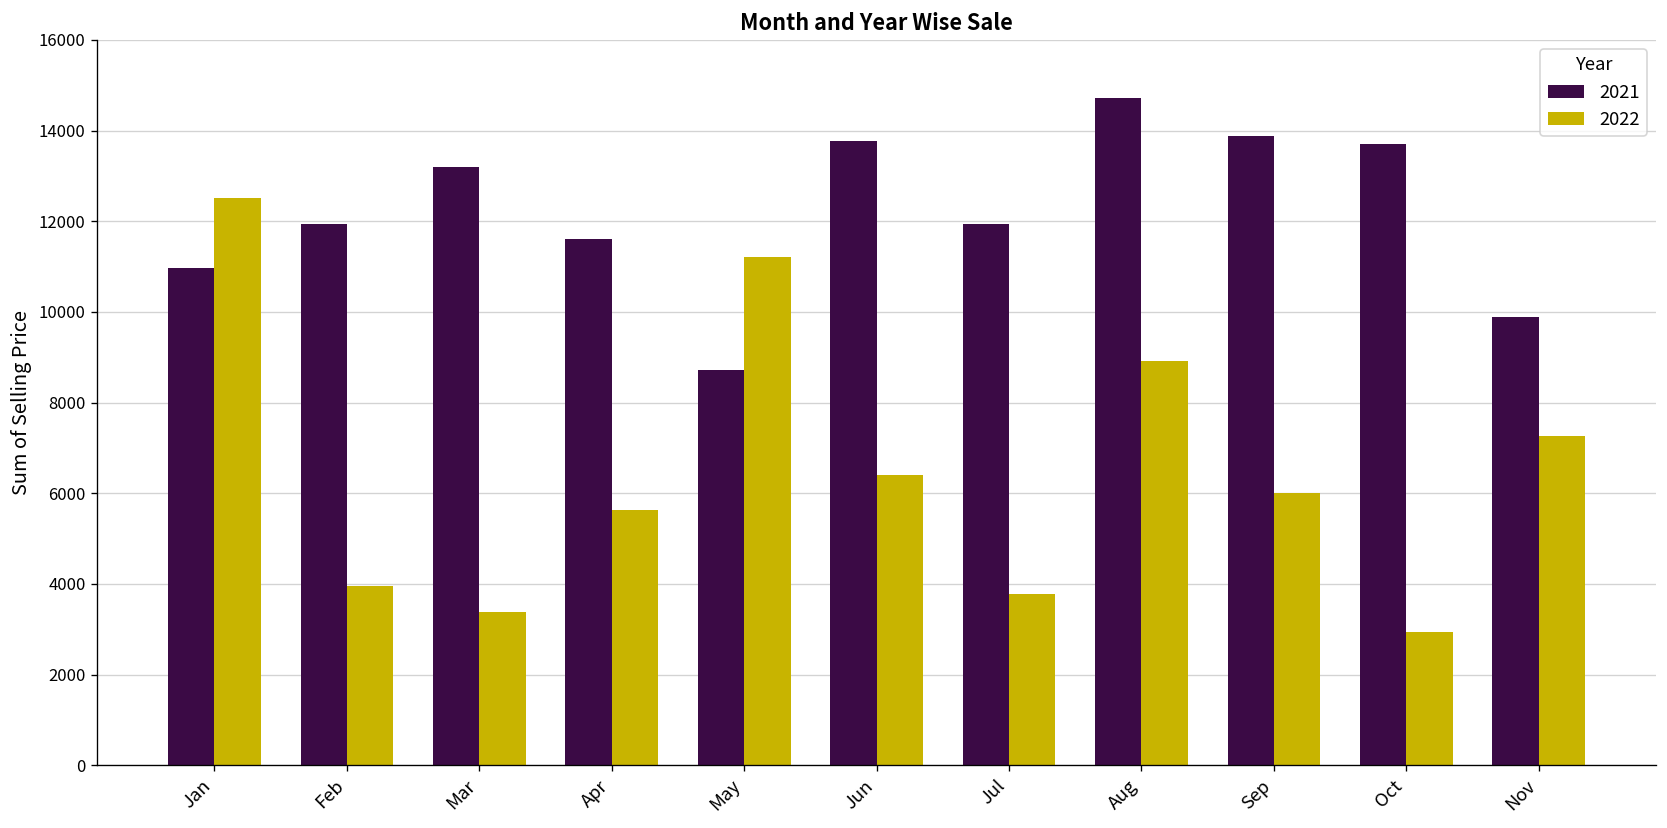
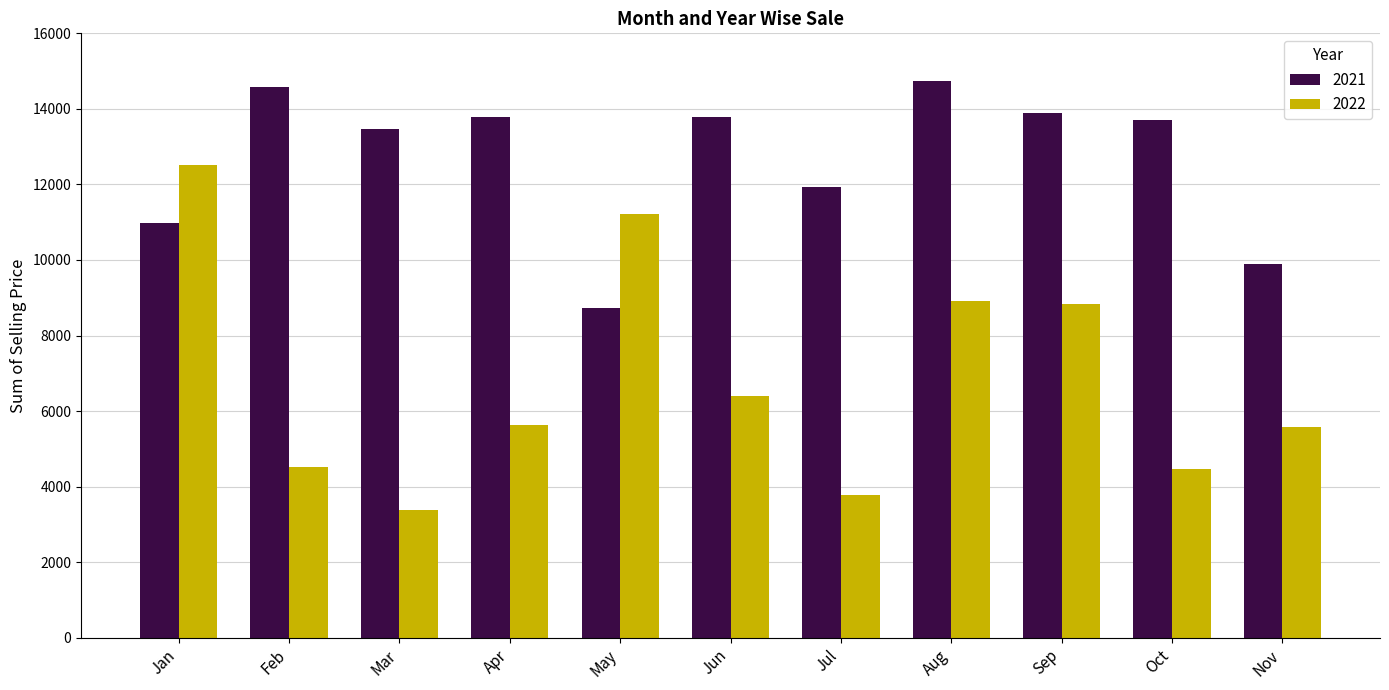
2021, Feb: 11900 -> 14600
2022, Feb: 4000 -> 4500
2021, Mar: 13200 -> 13500
2021, Apr: 11600 -> 13800
2022, Sep: 6000 -> 8800
2022, Oct: 2900 -> 4500
2022, Nov: 7300 -> 5600
